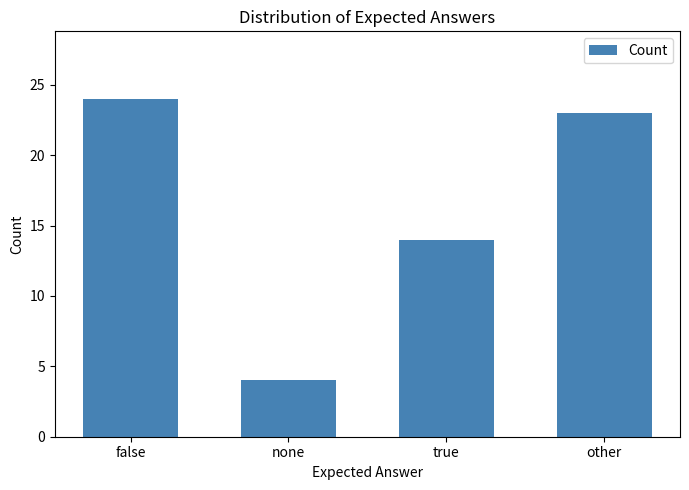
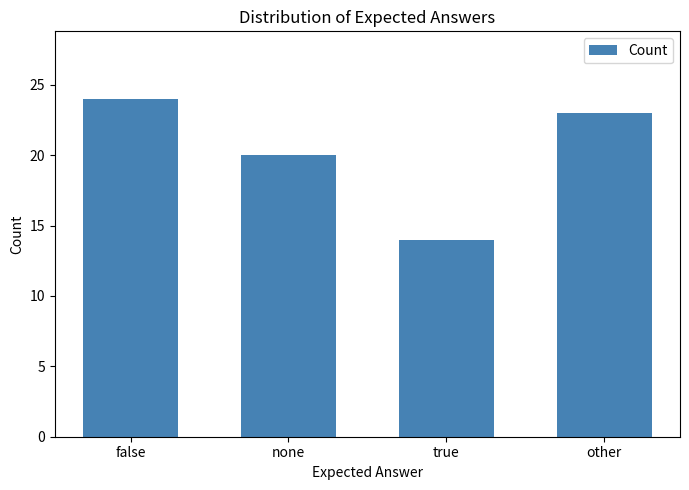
none: 4 -> 20
